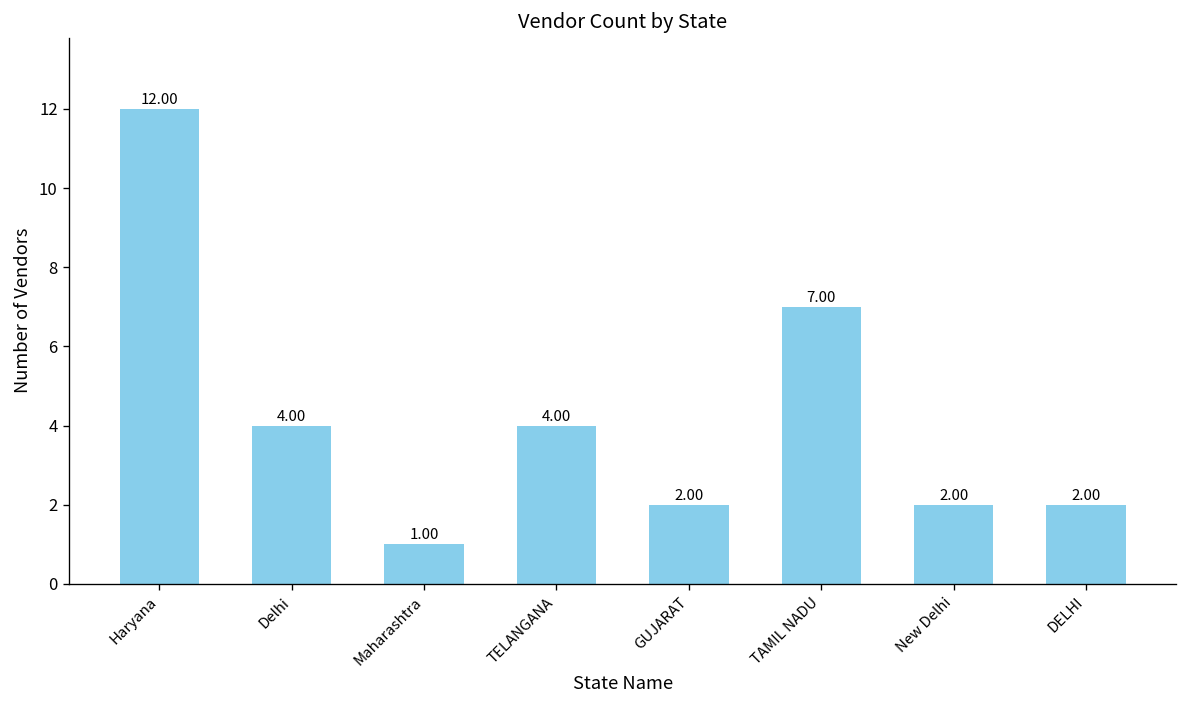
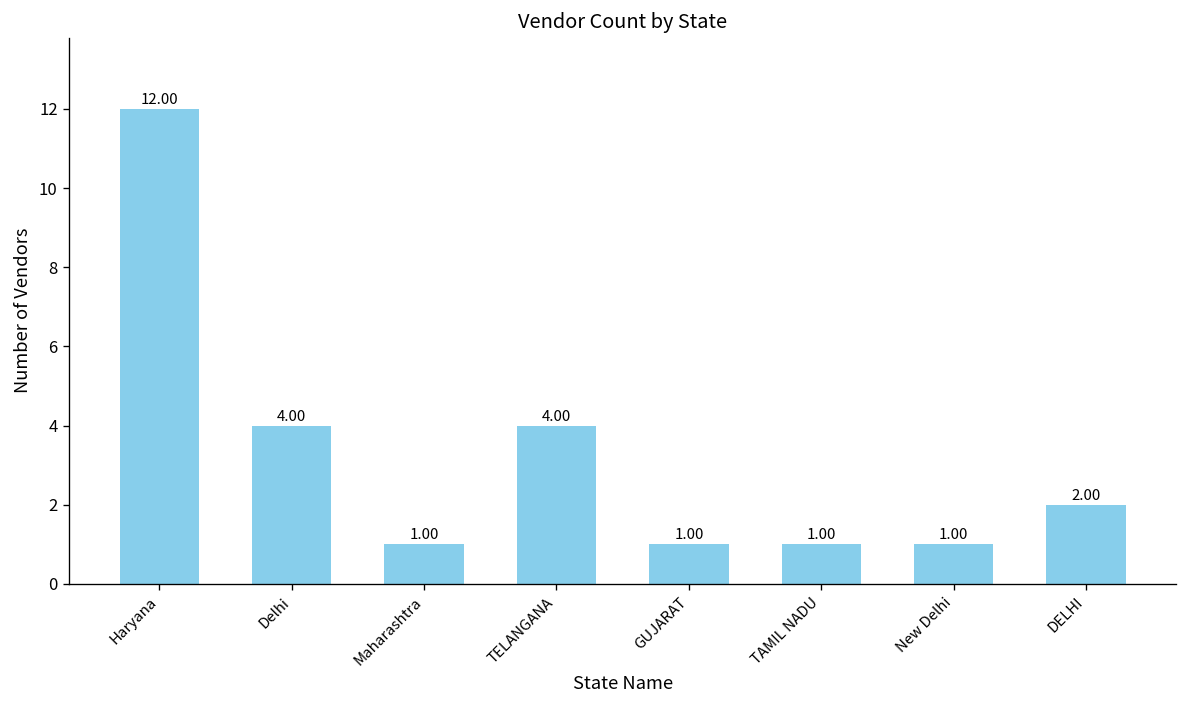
GUJARAT: 2.00 -> 1.00
TAMIL NADU: 7.00 -> 1.00
New Delhi: 2.00 -> 1.00
